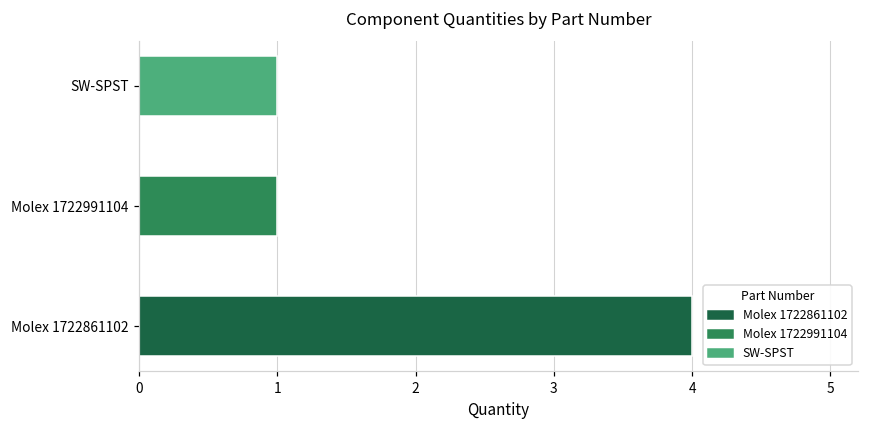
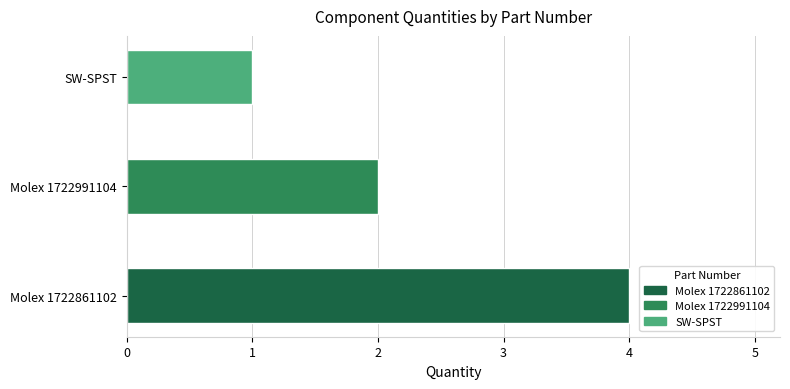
Molex 1722991104: 1 -> 2
